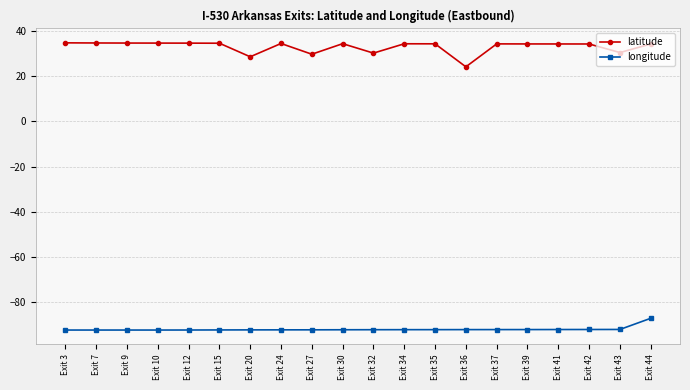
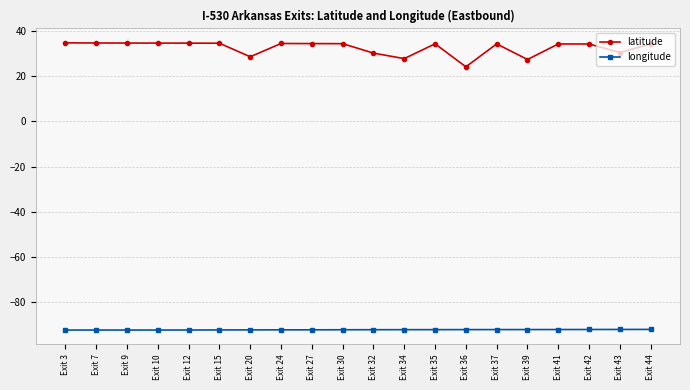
latitude, Exit 27: 30 -> 34
latitude, Exit 34: 34 -> 28
latitude, Exit 39: 34 -> 27
longitude, Exit 44: -87 -> -92
